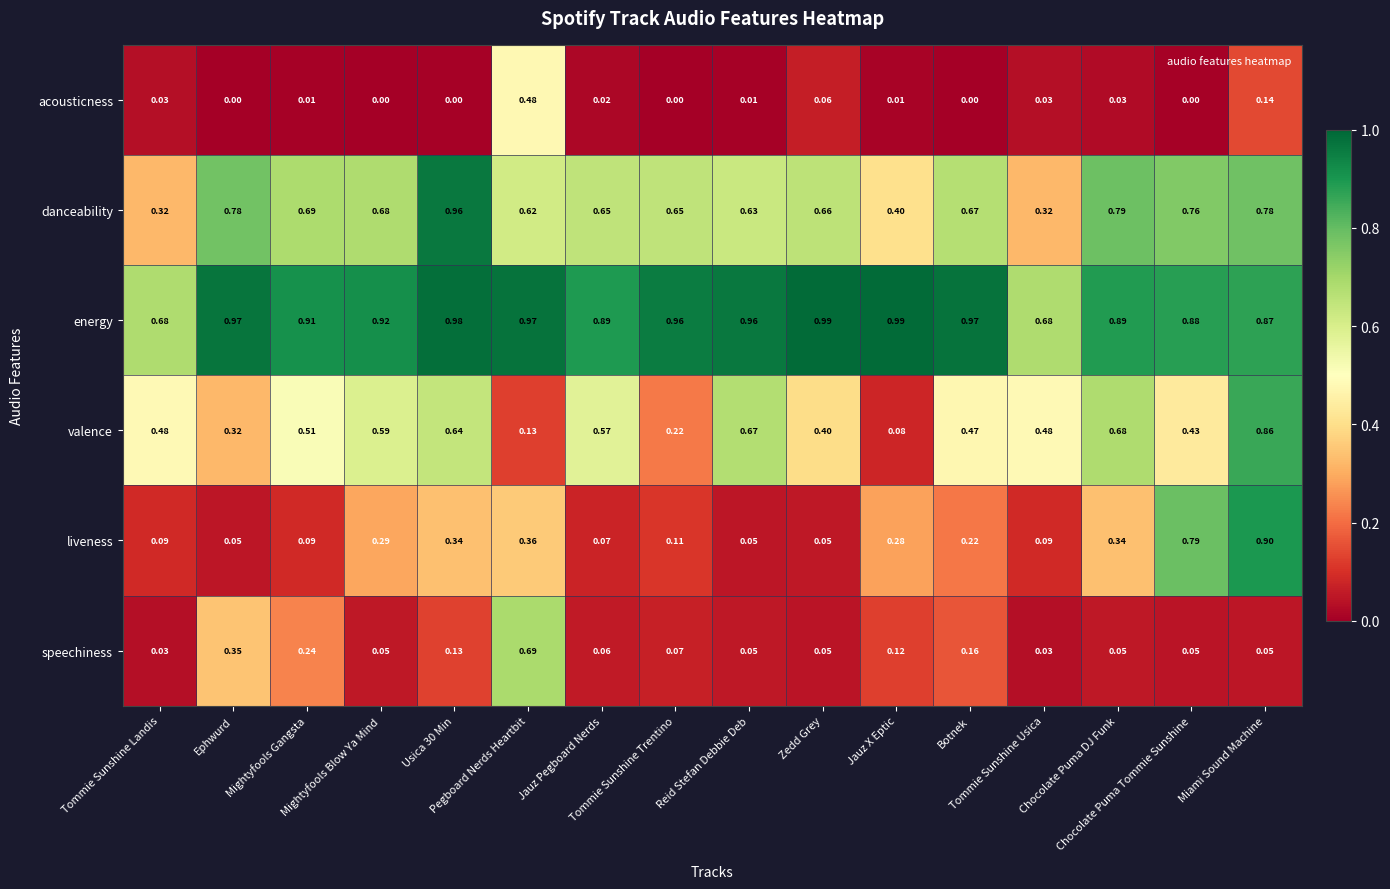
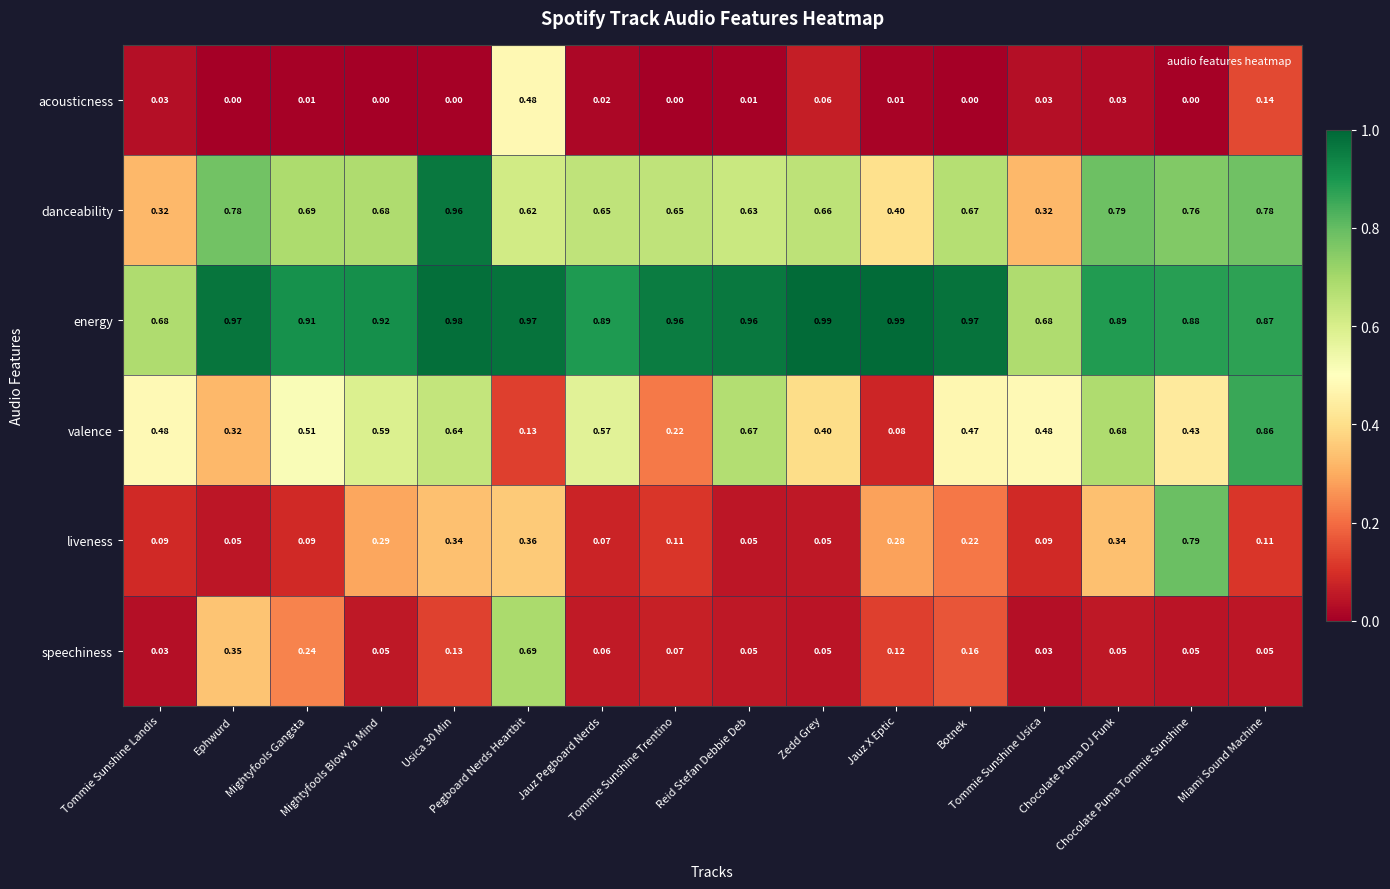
liveness, Miami Sound Machine: 0.90 -> 0.11
